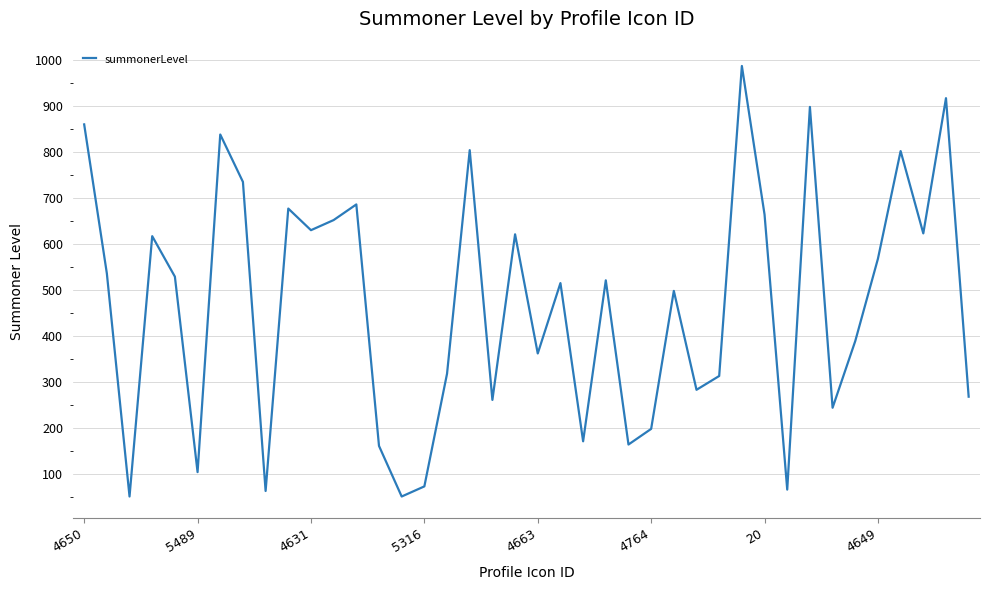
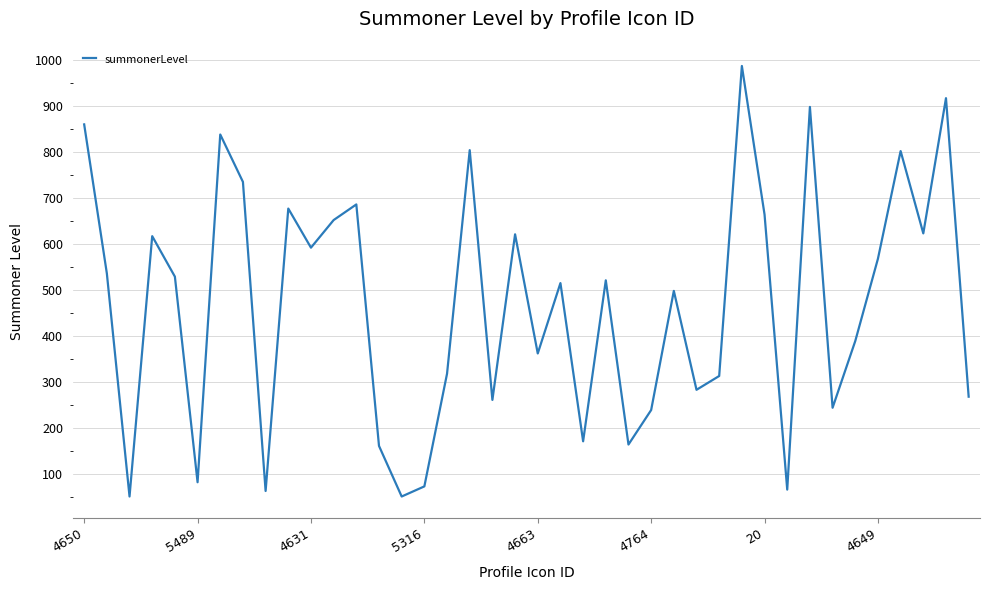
5489: 110 -> 80
4631: 630 -> 590
4764: 200 -> 240
